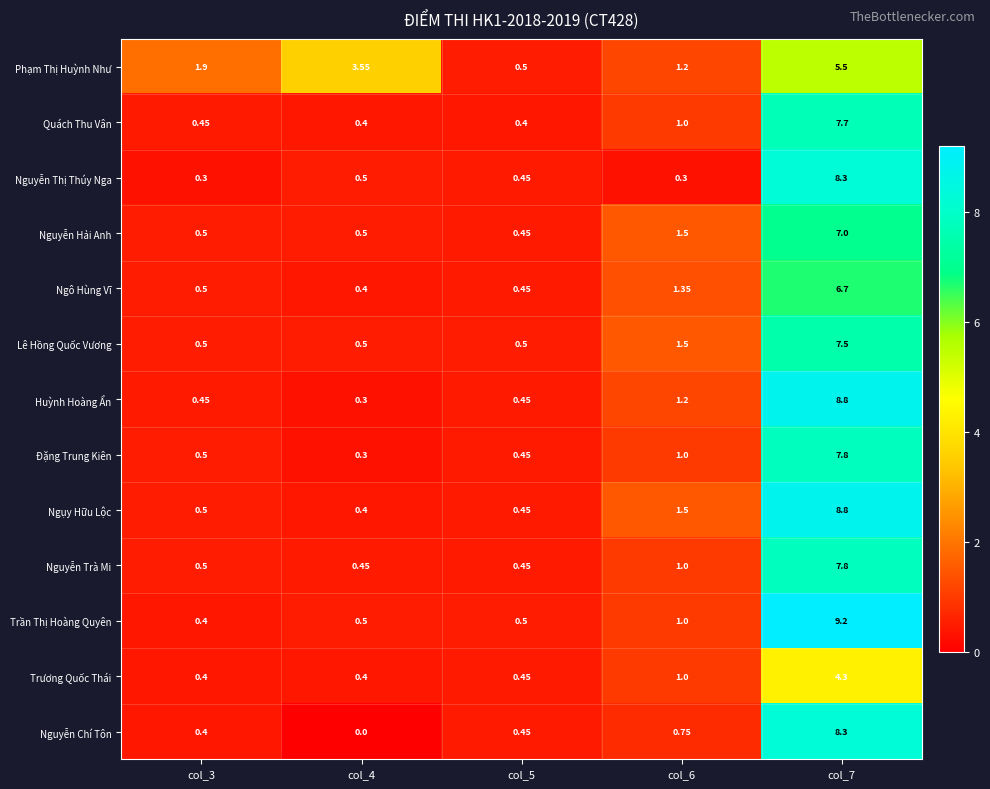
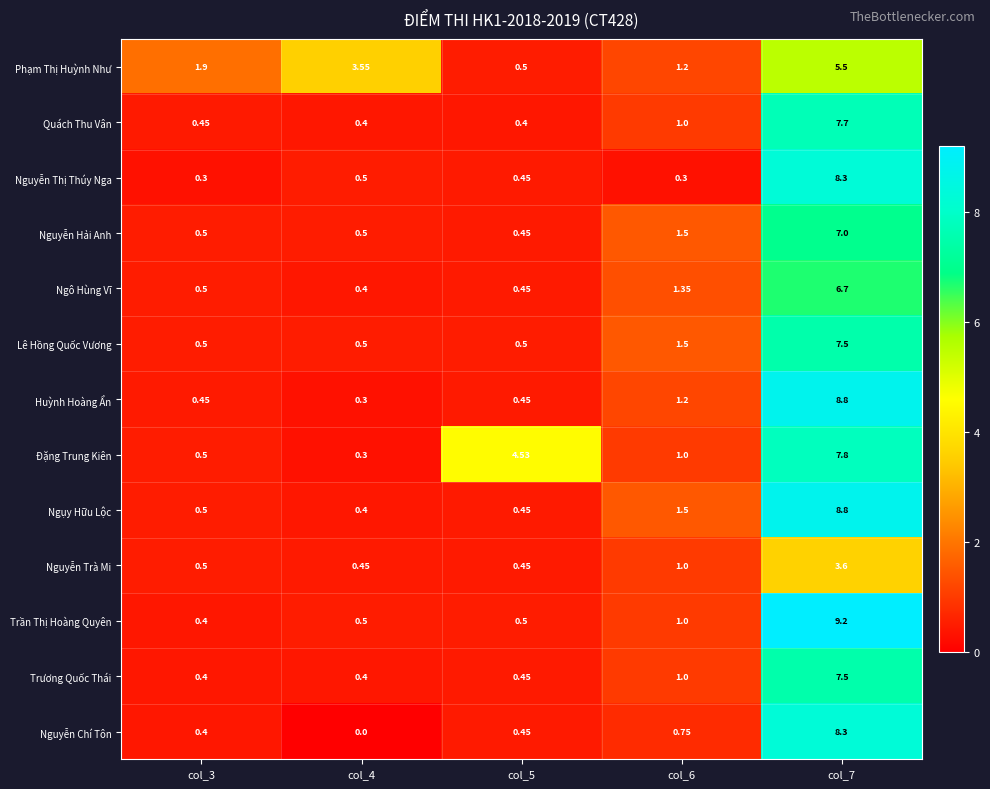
Đặng Trung Kiên, col_5: 0.45 -> 4.53
Nguyễn Trà Mi, col_7: 7.8 -> 3.6
Trương Quốc Thái, col_7: 4.3 -> 7.5
